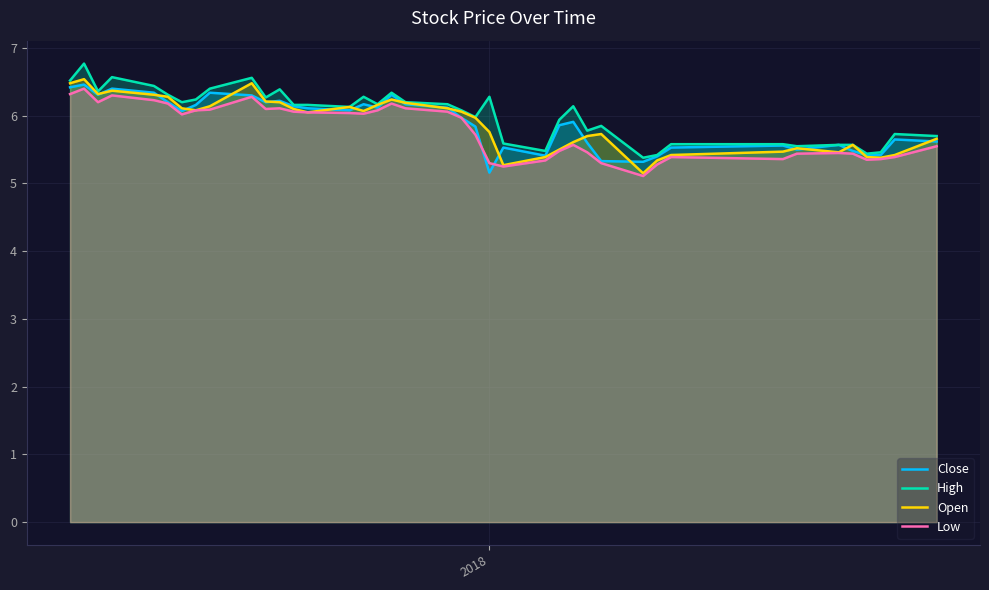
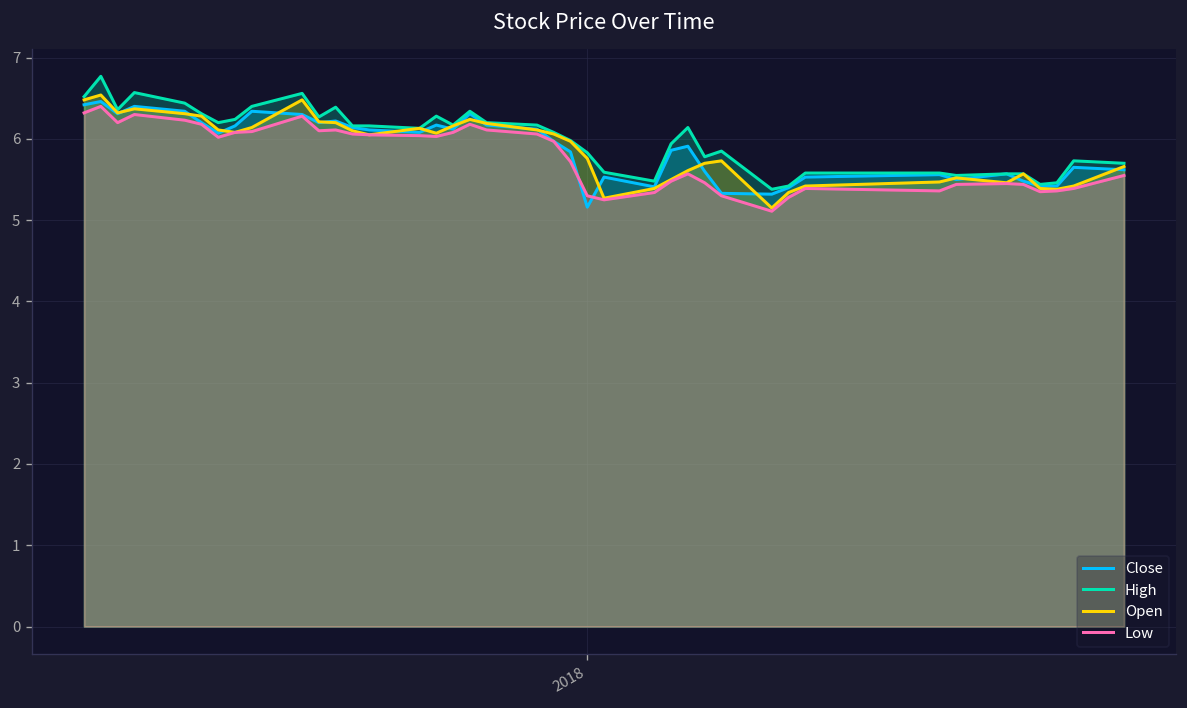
High, 2018: 6.3 -> 5.8
